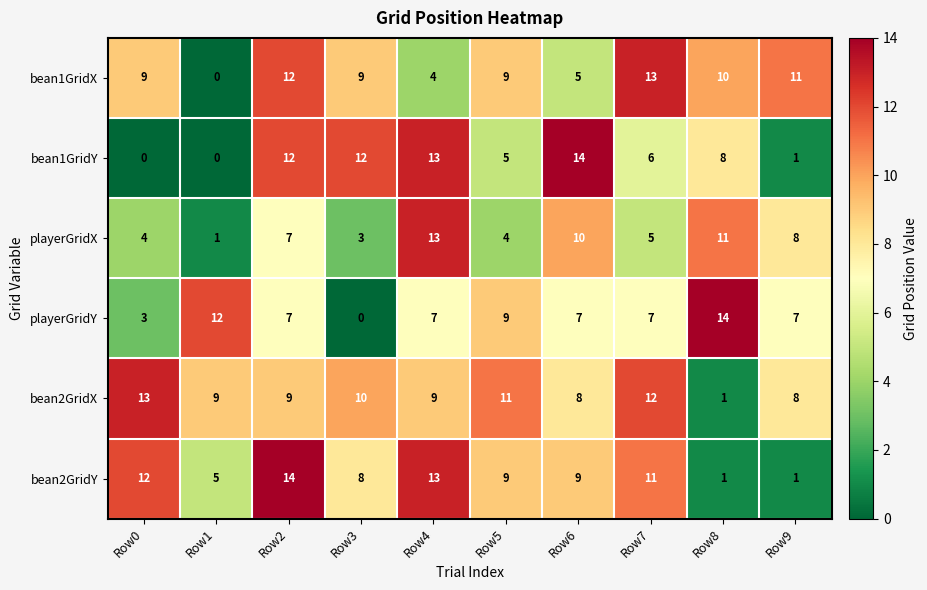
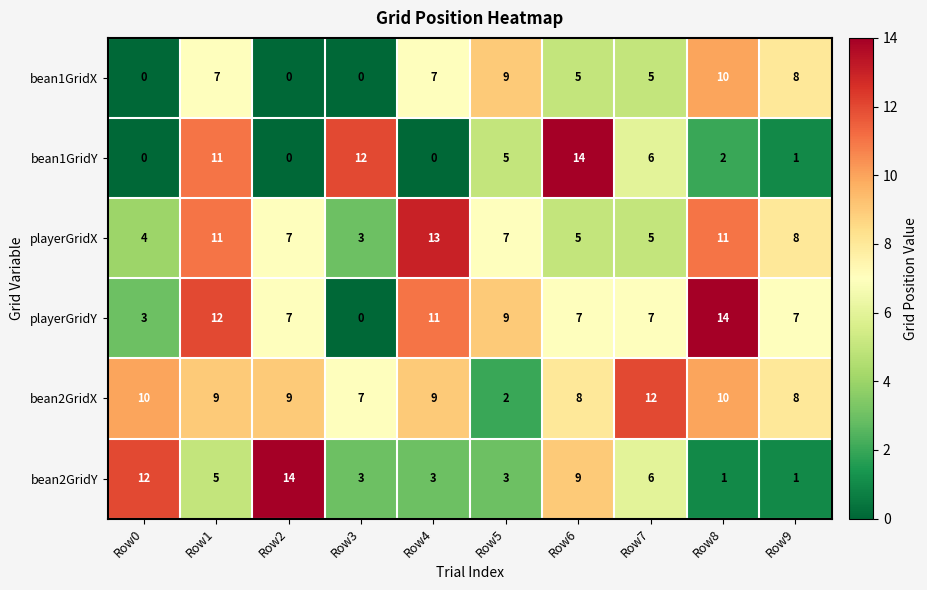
bean1GridX, Row0: 9 -> 0
bean1GridX, Row1: 0 -> 7
bean1GridX, Row2: 12 -> 0
bean1GridX, Row3: 9 -> 0
bean1GridX, Row4: 4 -> 7
bean1GridX, Row7: 13 -> 5
bean1GridX, Row9: 11 -> 8
bean1GridY, Row1: 0 -> 11
bean1GridY, Row2: 12 -> 0
bean1GridY, Row4: 13 -> 0
bean1GridY, Row8: 8 -> 2
playerGridX, Row1: 1 -> 11
playerGridX, Row5: 4 -> 7
playerGridX, Row6: 10 -> 5
playerGridY, Row4: 7 -> 11
bean2GridX, Row0: 13 -> 10
bean2GridX, Row3: 10 -> 7
bean2GridX, Row5: 11 -> 2
bean2GridX, Row8: 1 -> 10
bean2GridY, Row3: 8 -> 3
bean2GridY, Row4: 13 -> 3
bean2GridY, Row5: 9 -> 3
bean2GridY, Row7: 11 -> 6
